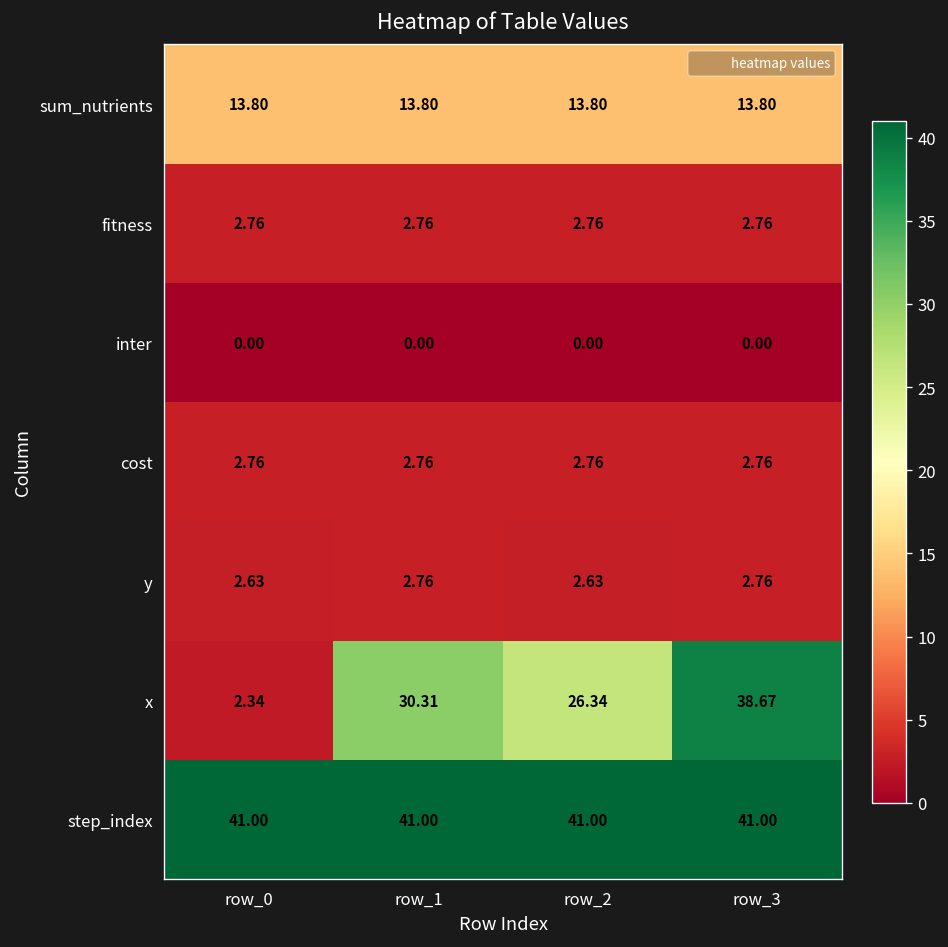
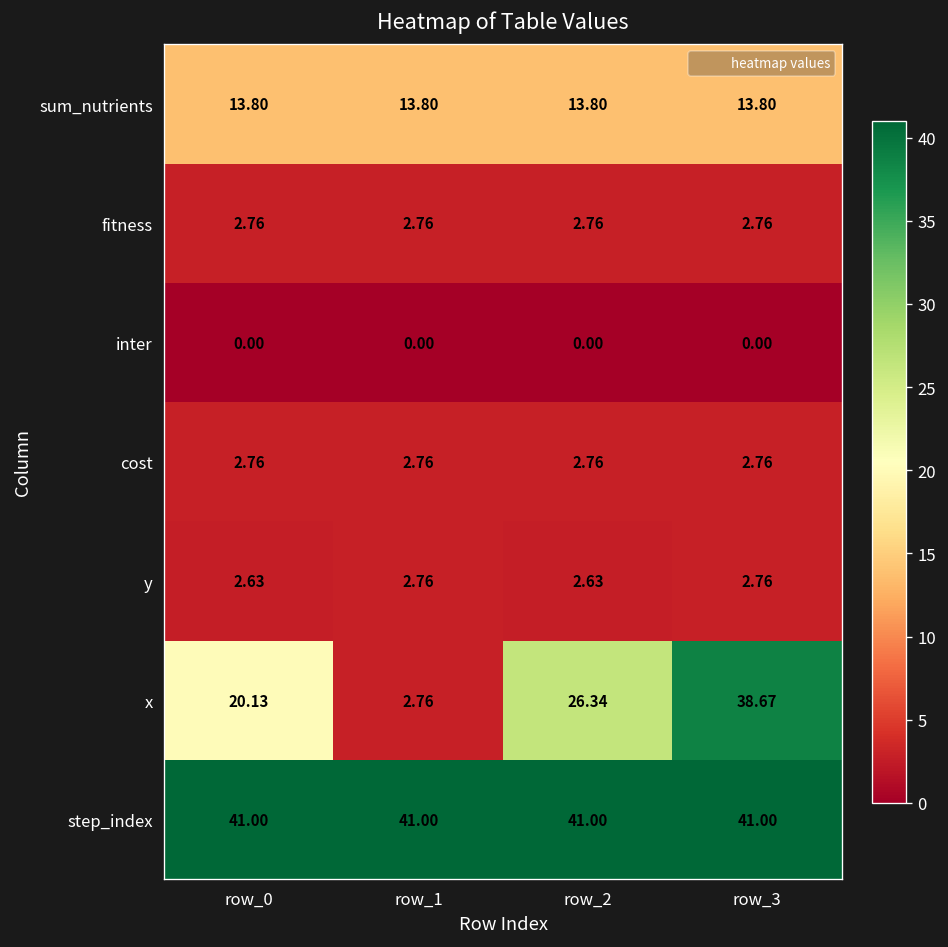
x, row_0: 2.34 -> 20.13
x, row_1: 30.31 -> 2.76
